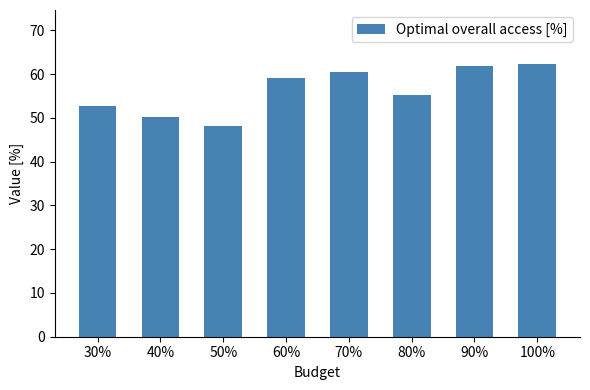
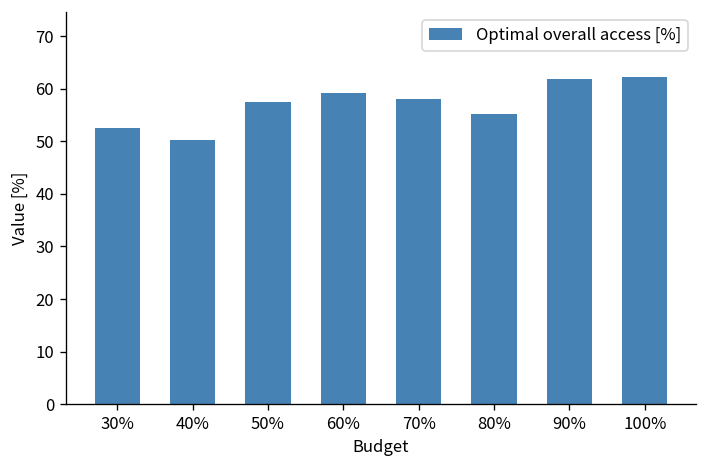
50%: 48 -> 58
70%: 60 -> 58
